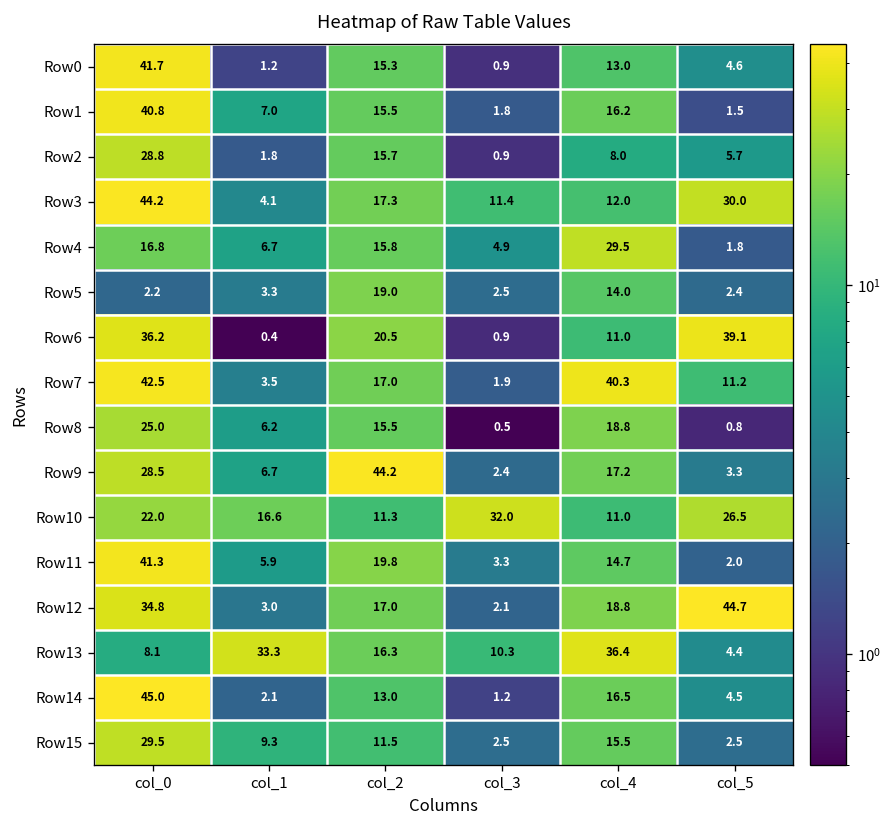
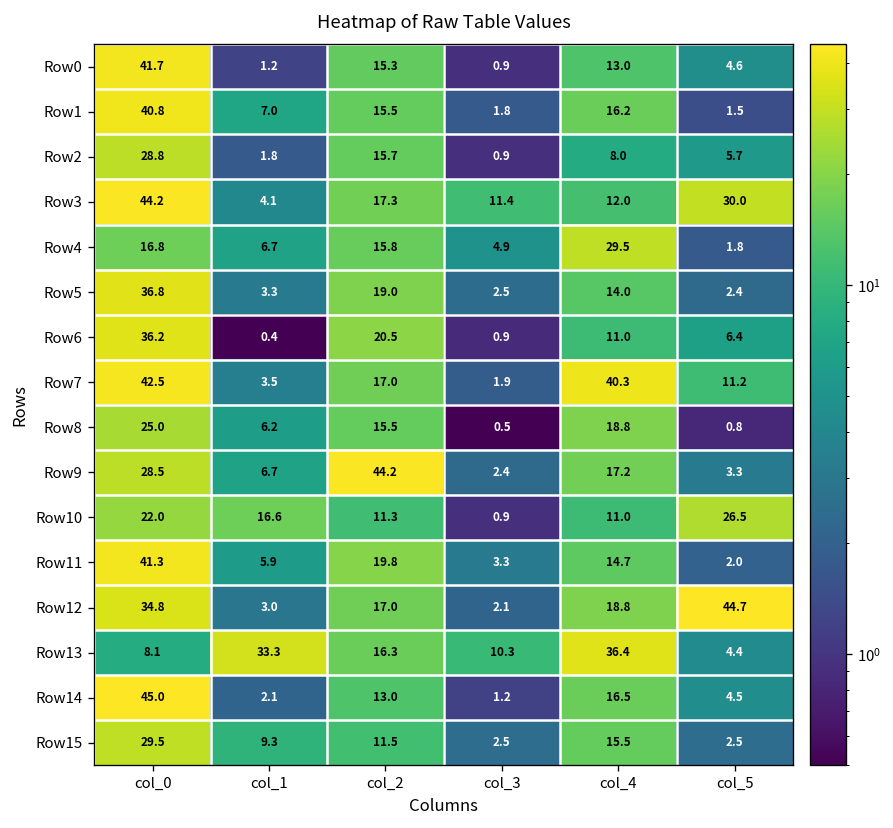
Row5, col_0: 2.2 -> 36.8
Row6, col_5: 39.1 -> 6.4
Row10, col_3: 32.0 -> 0.9
